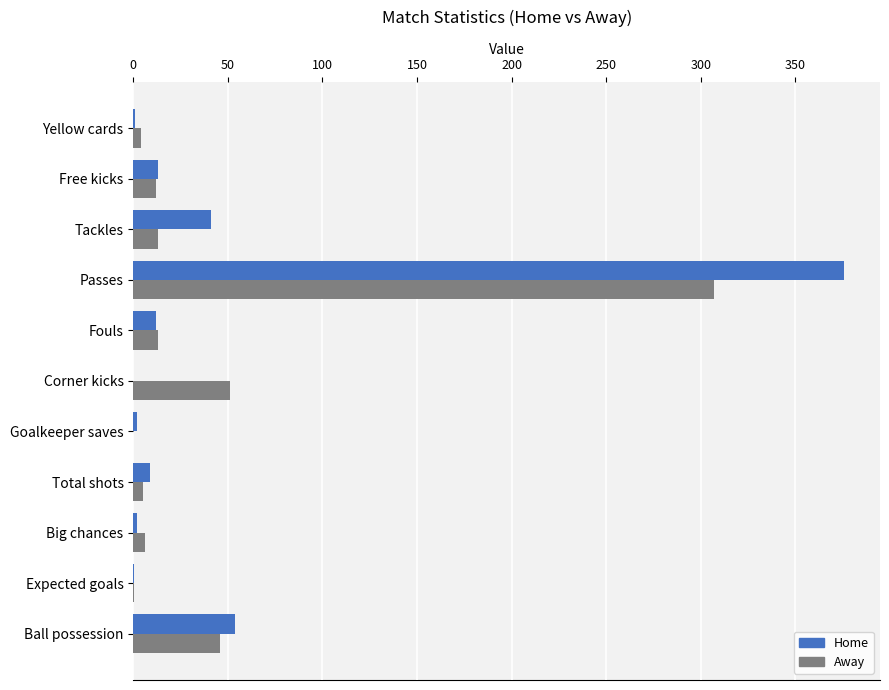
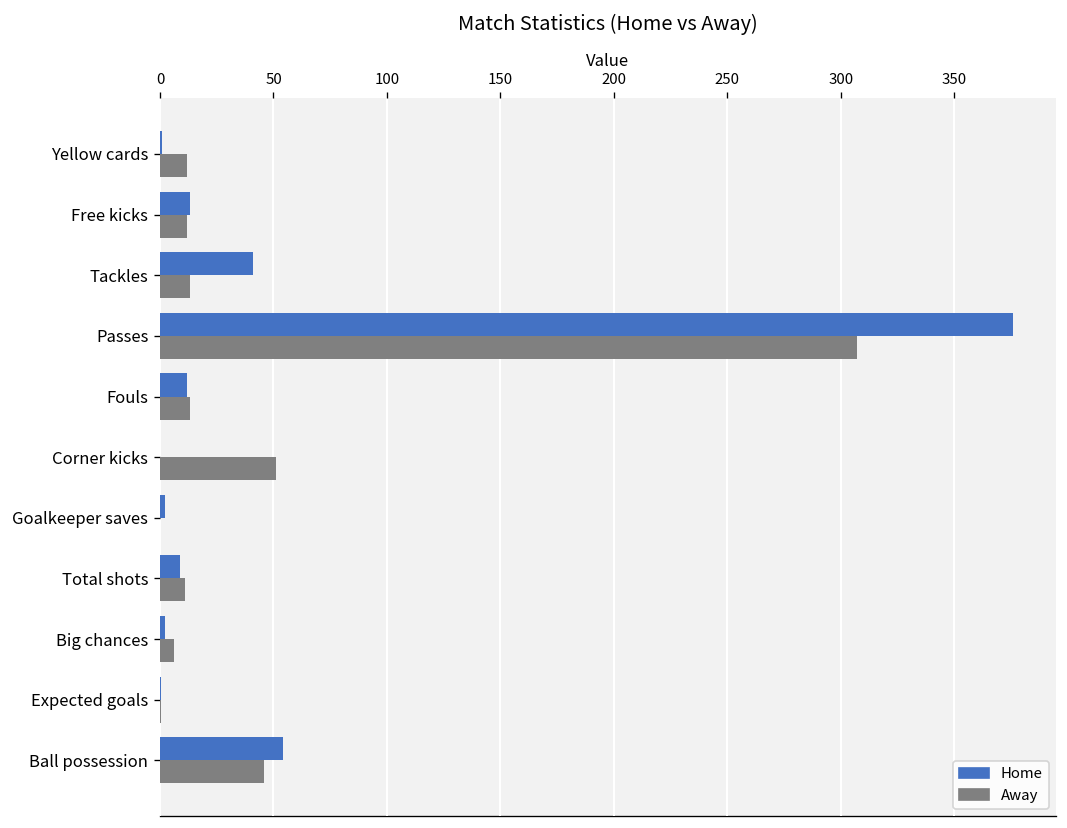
Away, Yellow cards: 4 -> 12
Away, Total shots: 5 -> 11
